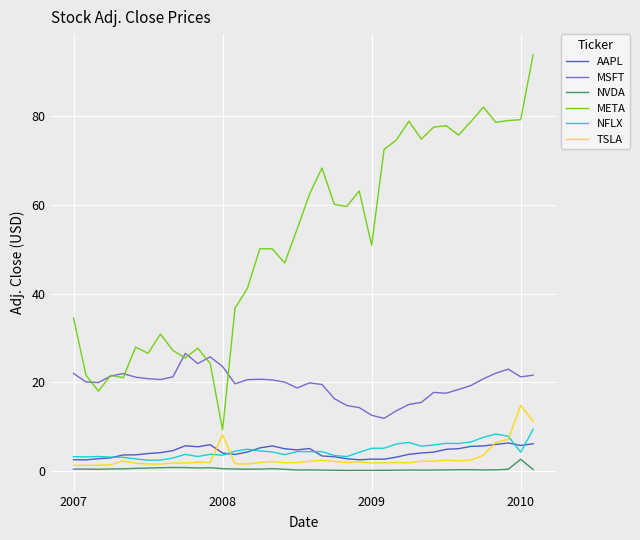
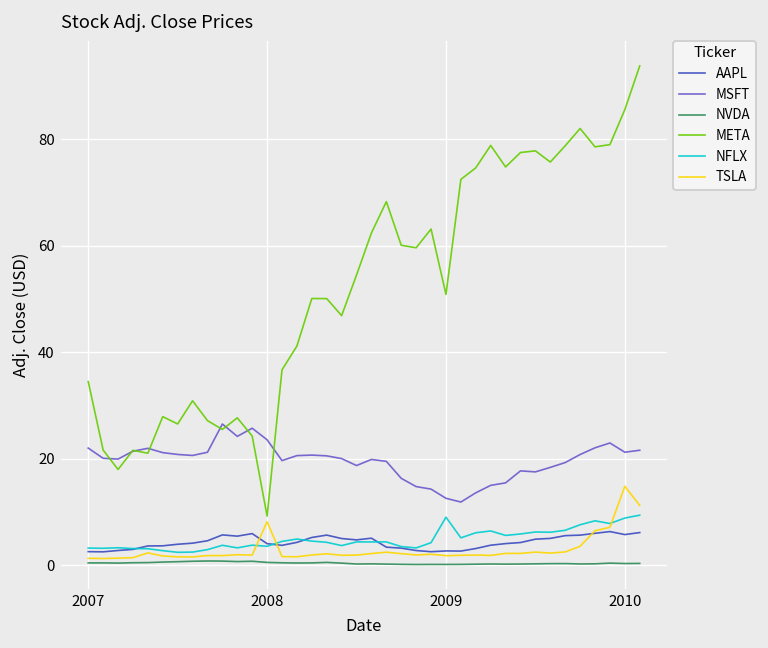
NFLX, 2009: 5 -> 9
NVDA, 2010: 3 -> 0
META, 2010: 79 -> 86
NFLX, 2010: 4 -> 9
